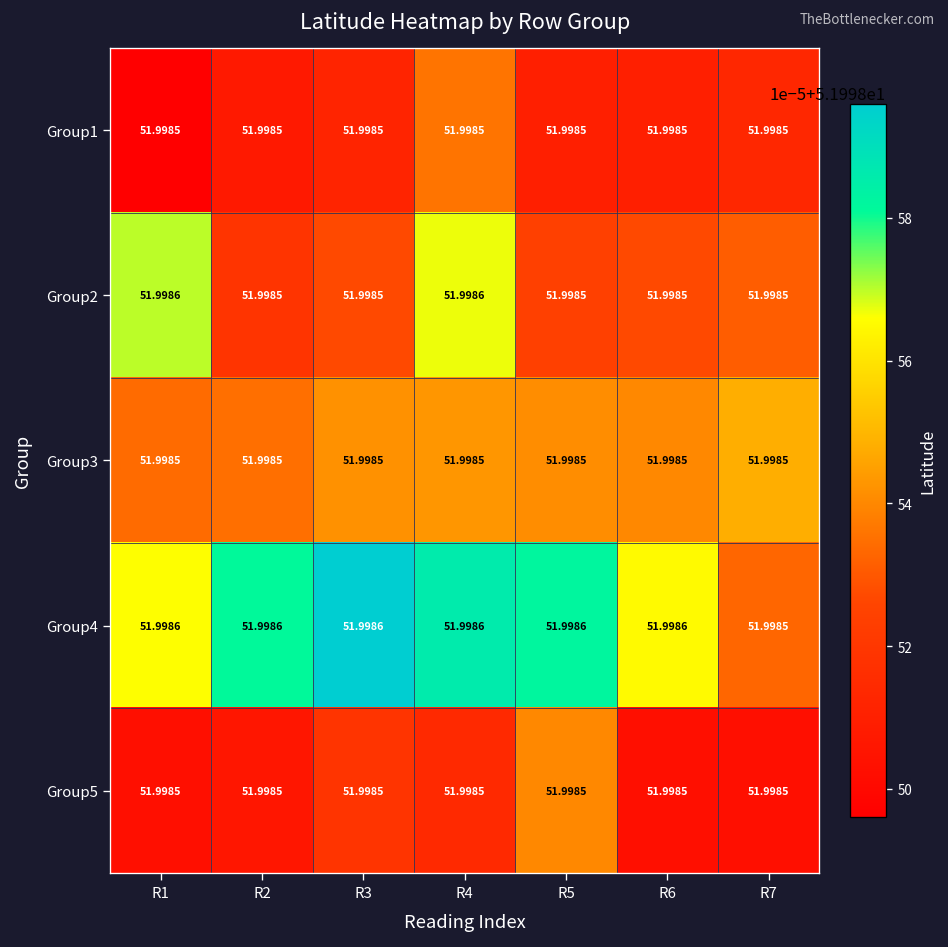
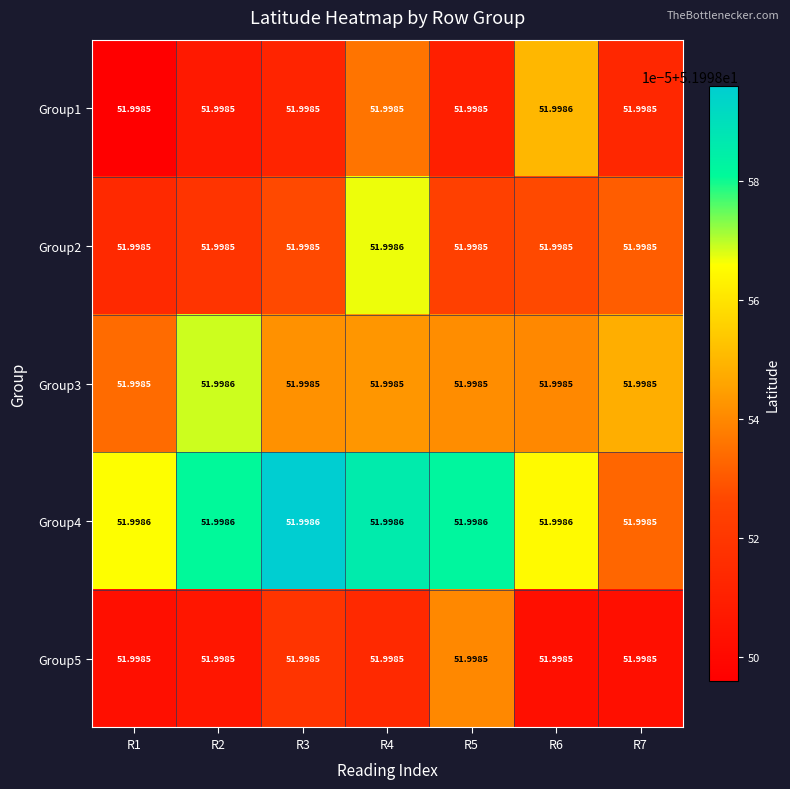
Group1, R6: 51.9985 -> 51.9986
Group2, R1: 51.9986 -> 51.9985
Group3, R2: 51.9985 -> 51.9986
